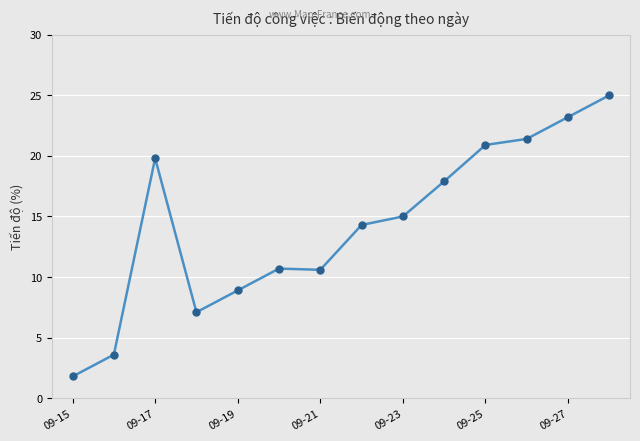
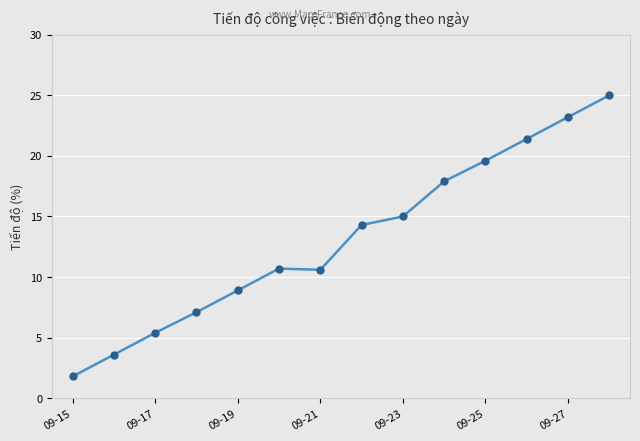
09-17: 19.8 -> 5.4
09-25: 20.9 -> 19.6
